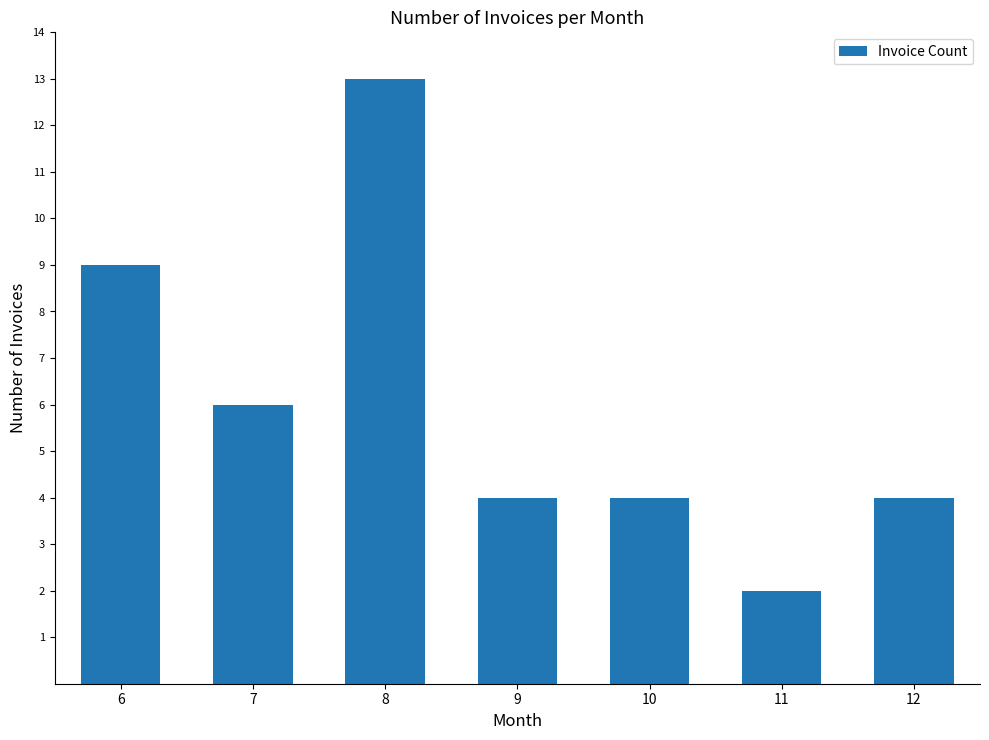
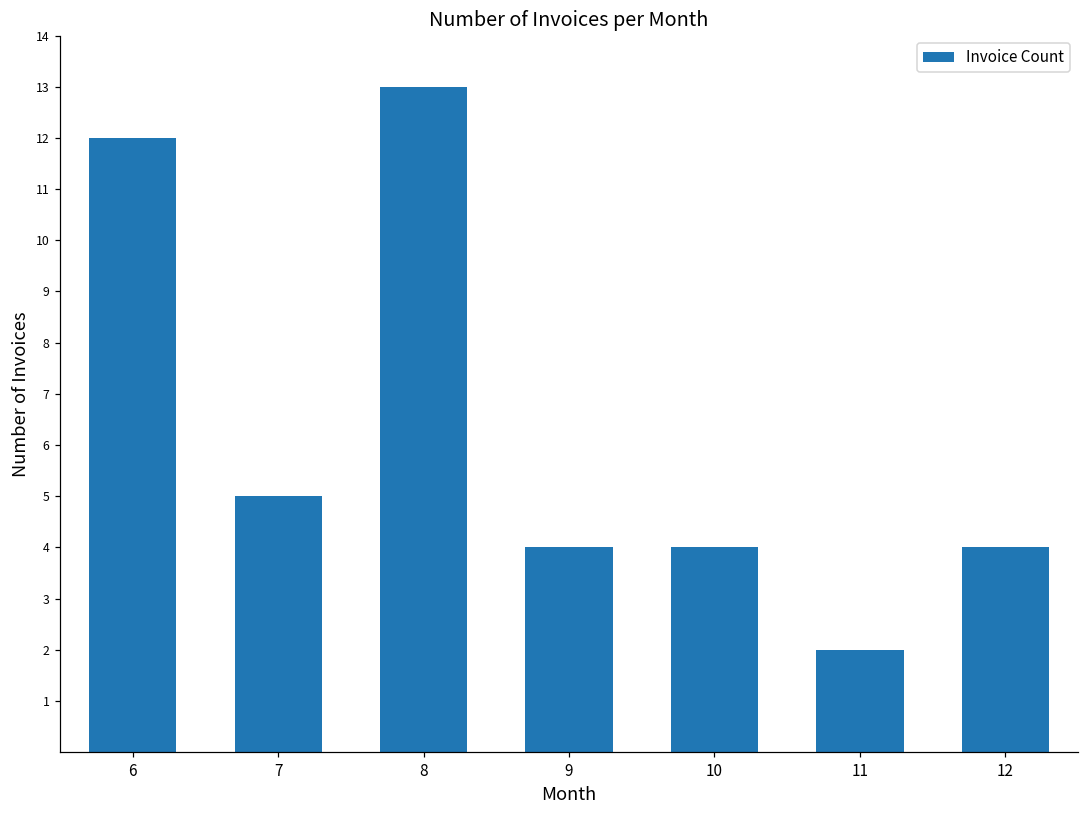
6: 9 -> 12
7: 6 -> 5
